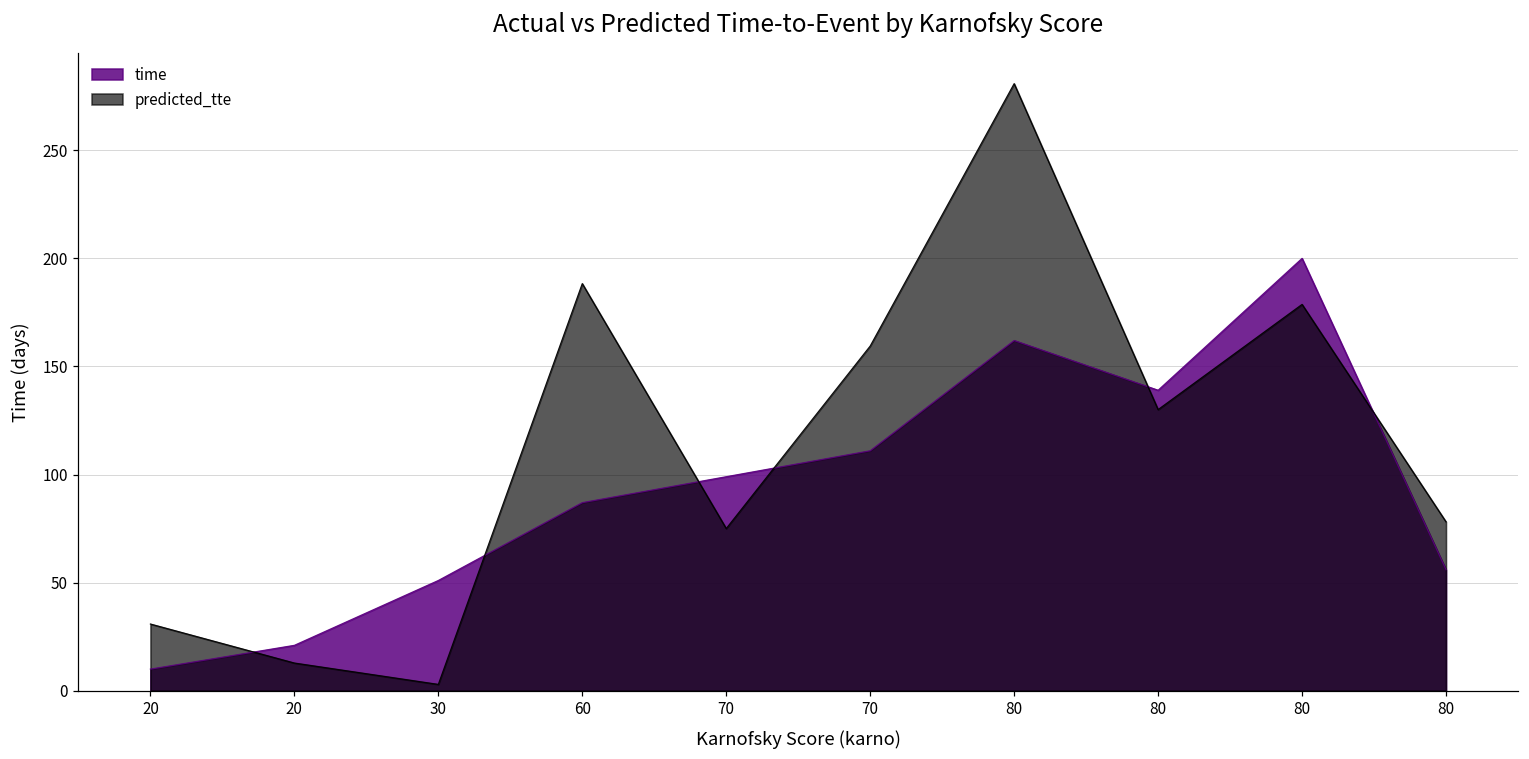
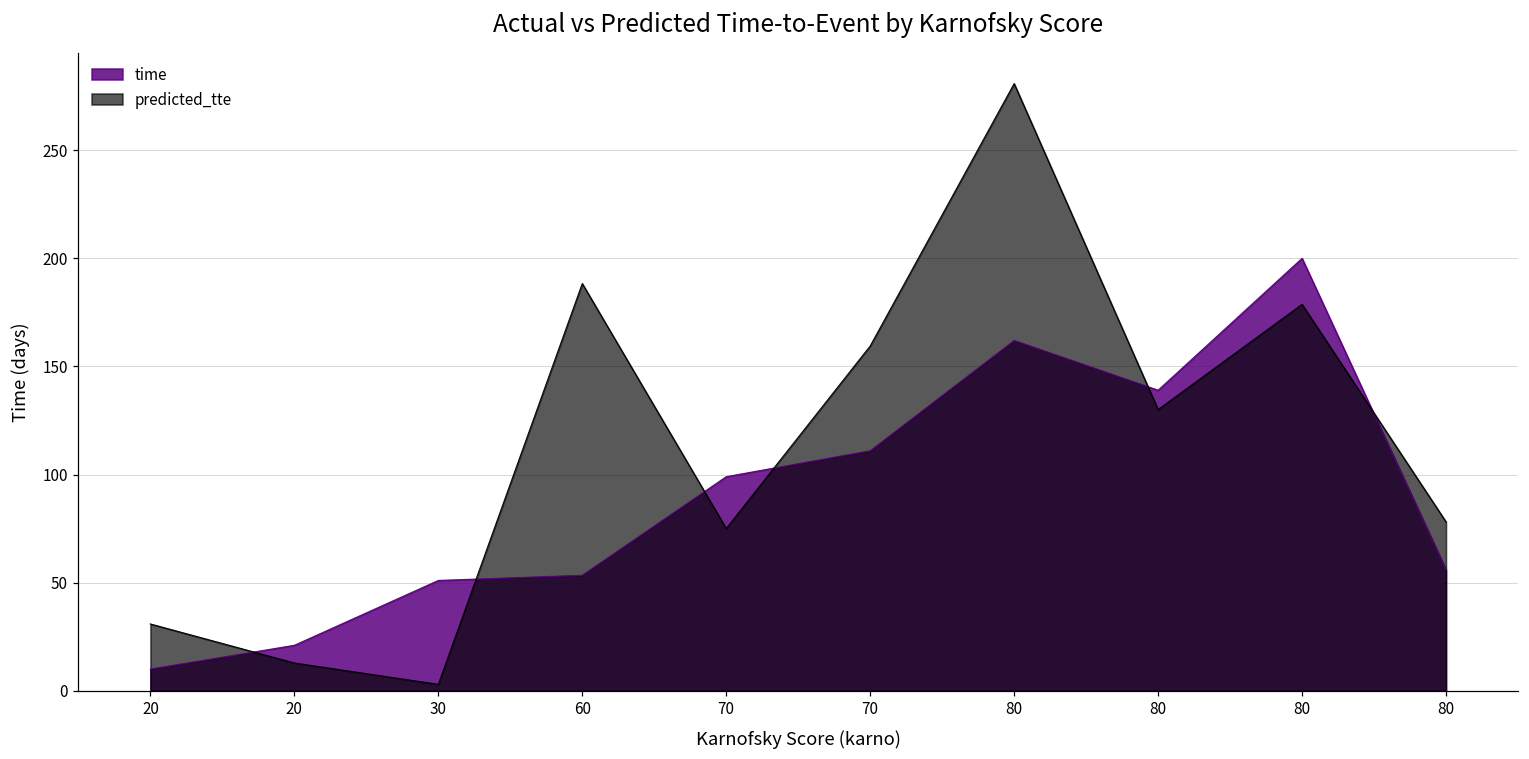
time, 60: 87 -> 53
